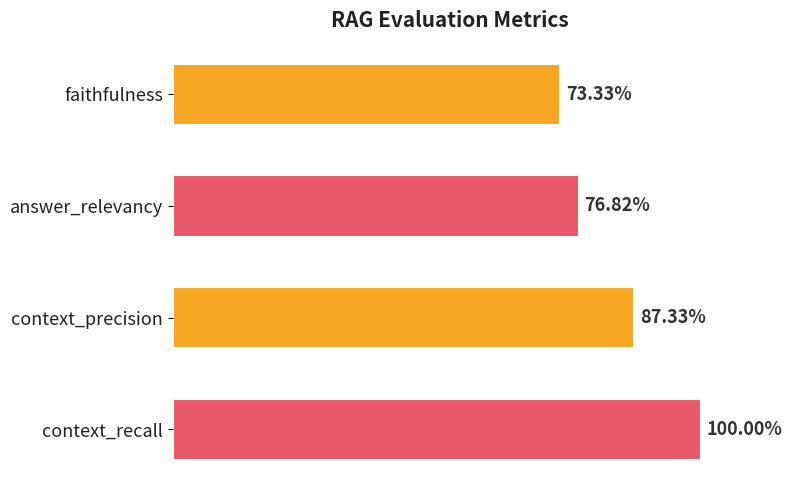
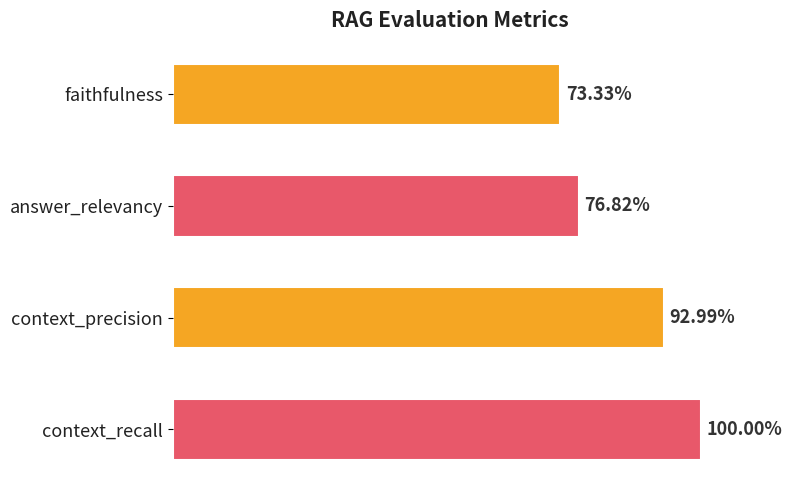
context_precision: 87.33% -> 92.99%
